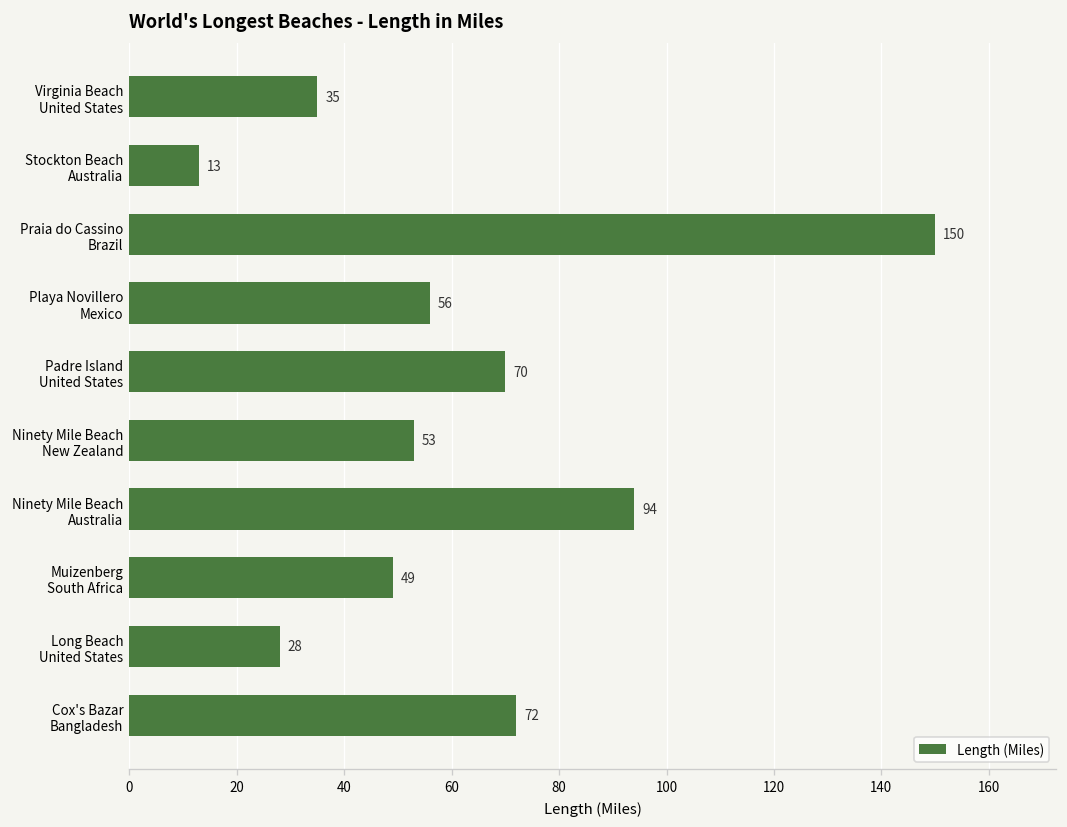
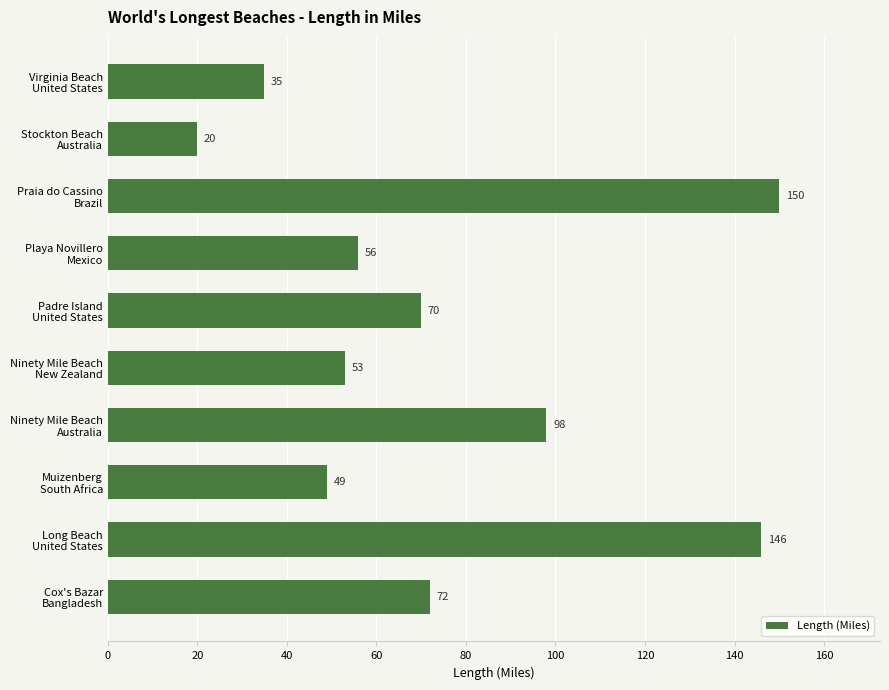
Stockton Beach Australia: 13 -> 20
Ninety Mile Beach Australia: 94 -> 98
Long Beach United States: 28 -> 146
